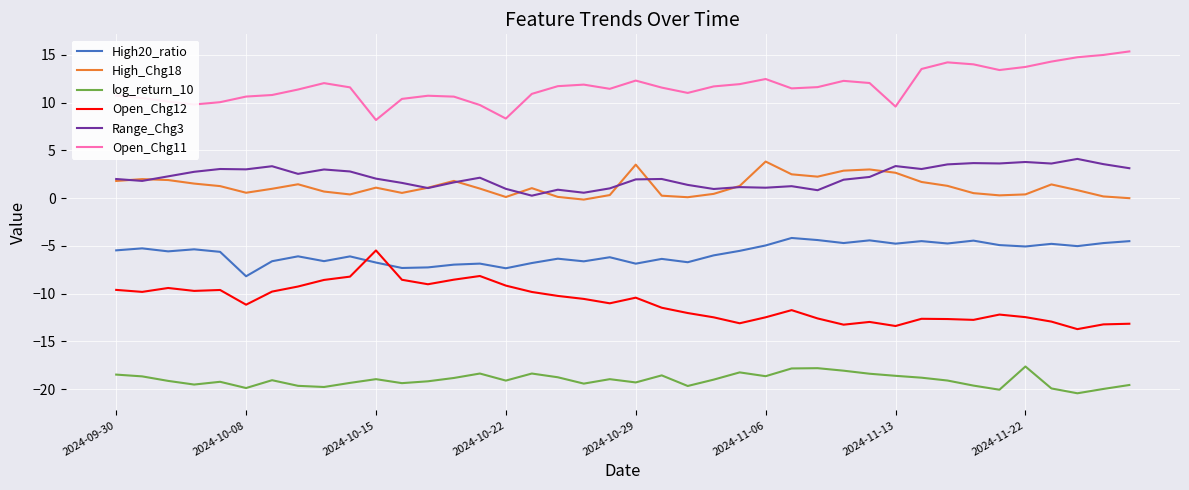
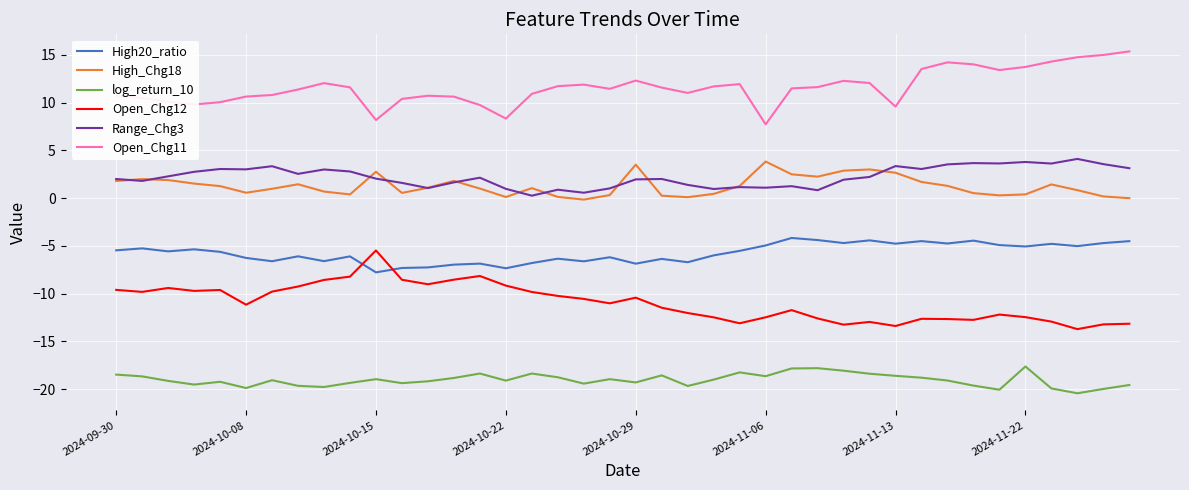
High20_ratio, 2024-10-08: -8 -> -6
High20_ratio, 2024-10-15: -7 -> -8
High_Chg18, 2024-10-15: 1 -> 3
Open_Chg11, 2024-11-06: 12 -> 8
